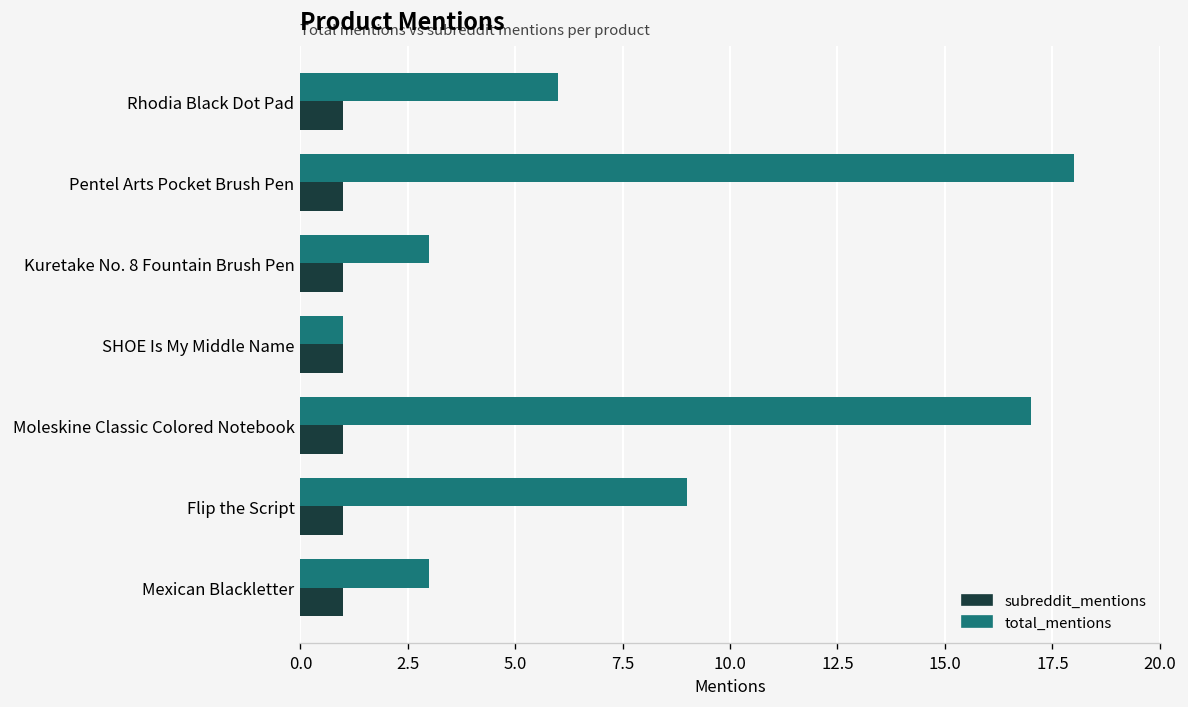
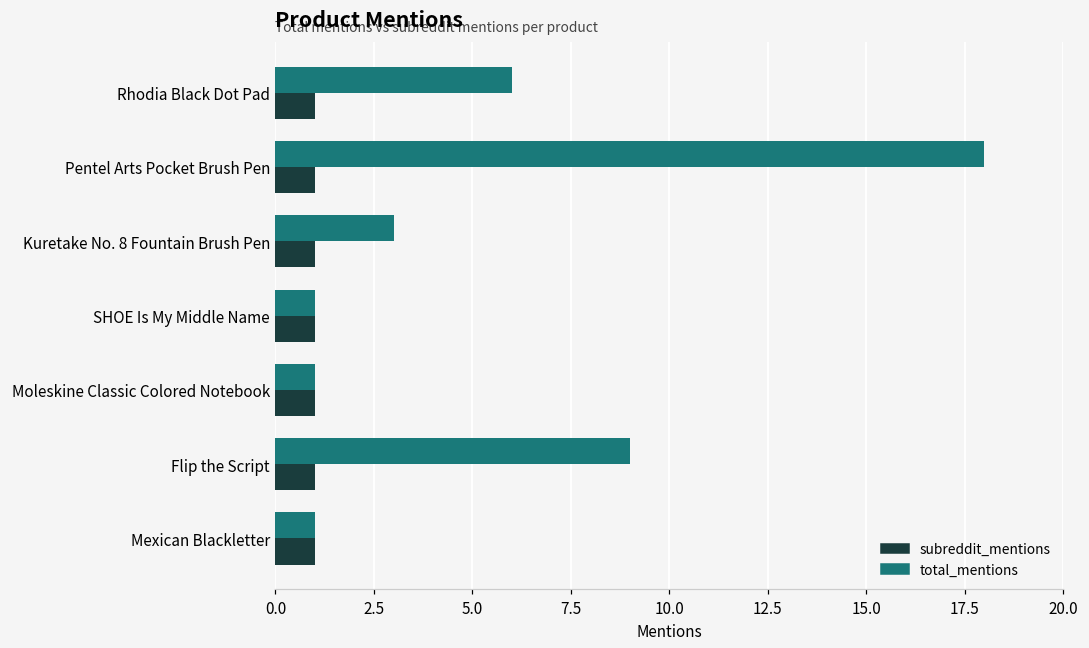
total_mentions, Moleskine Classic Colored Notebook: 17 -> 1
total_mentions, Mexican Blackletter: 3 -> 1
